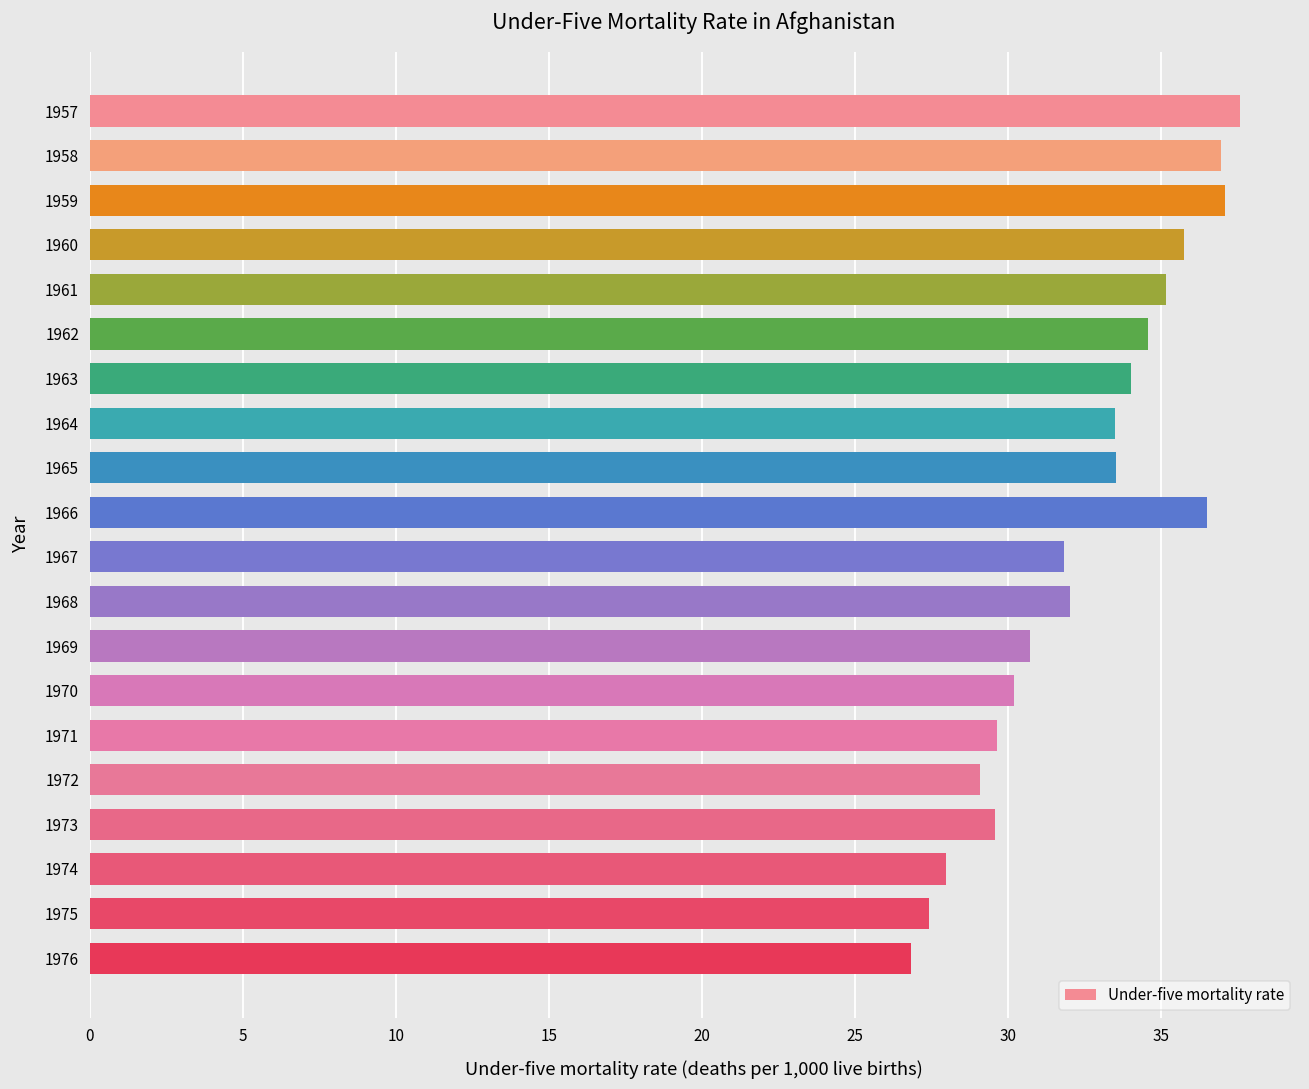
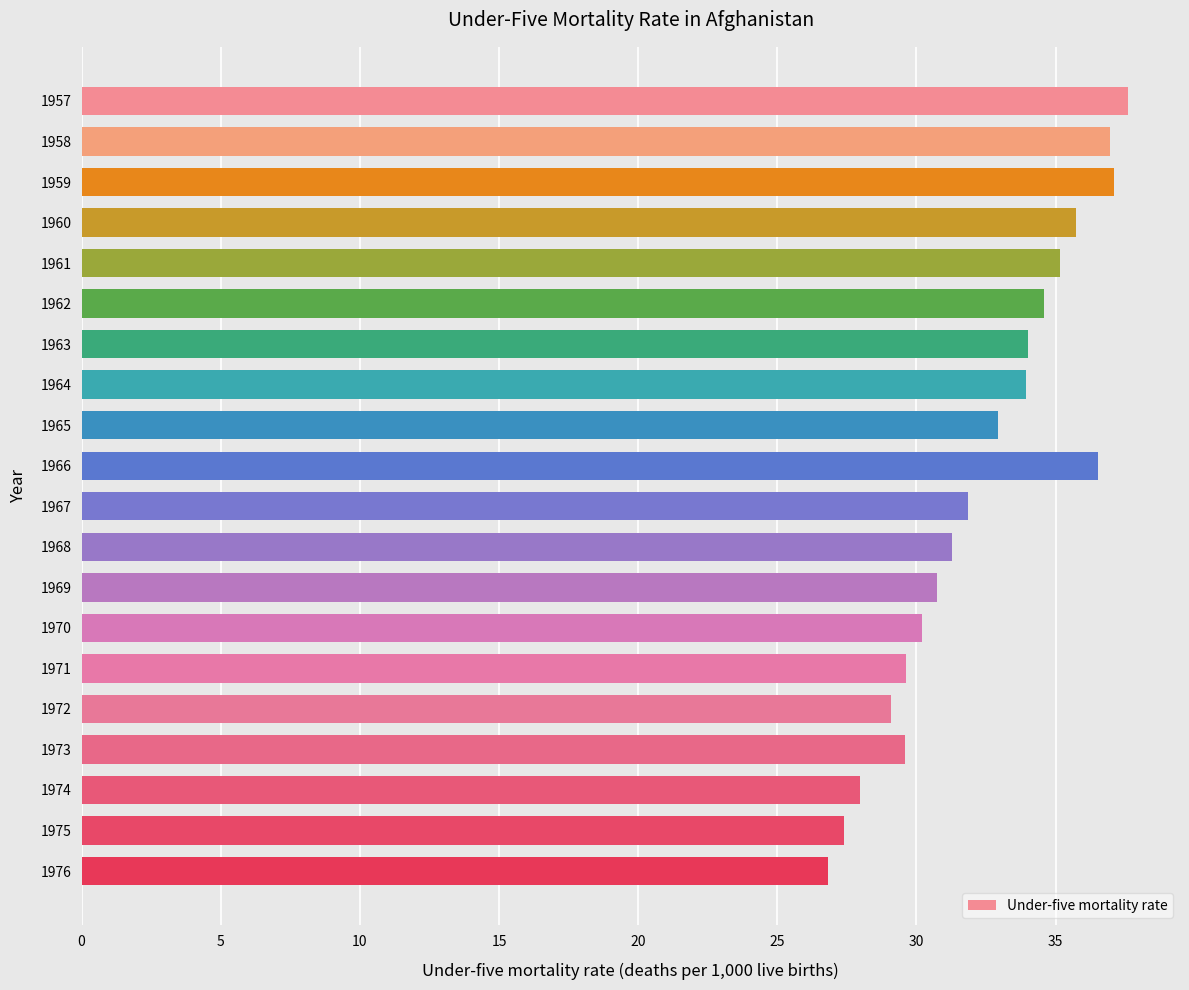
1964: 33.5 -> 33.9
1965: 33.5 -> 32.9
1968: 32.0 -> 31.3
